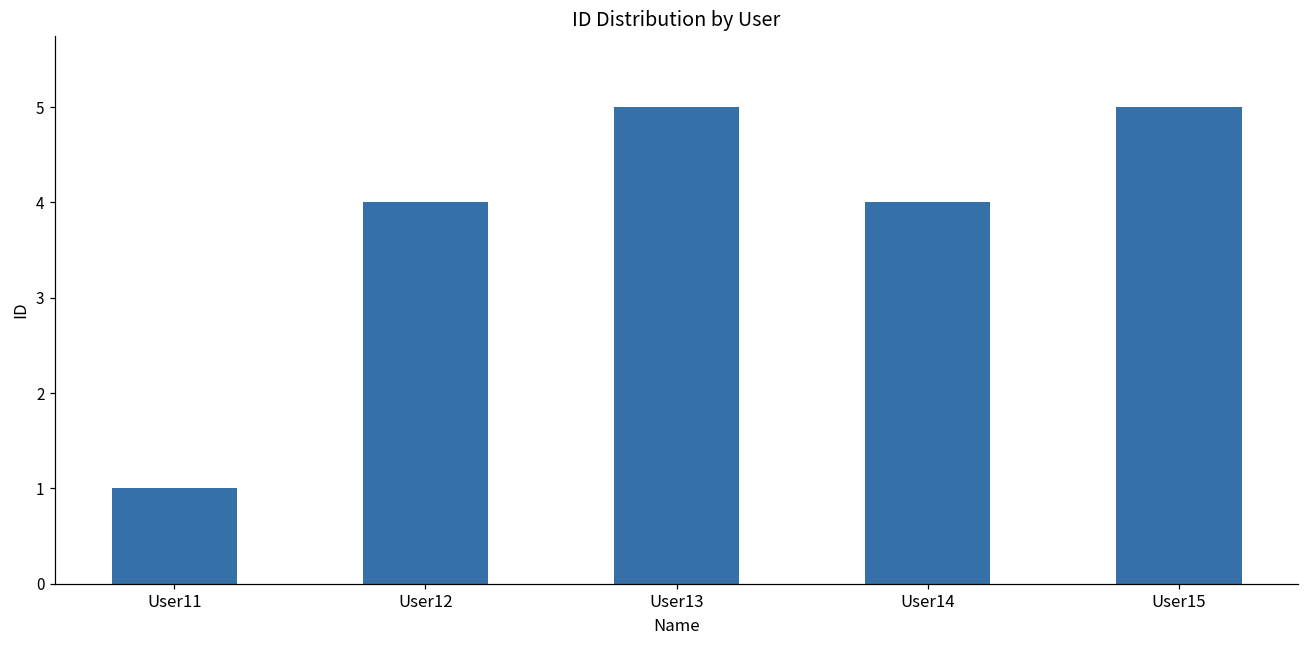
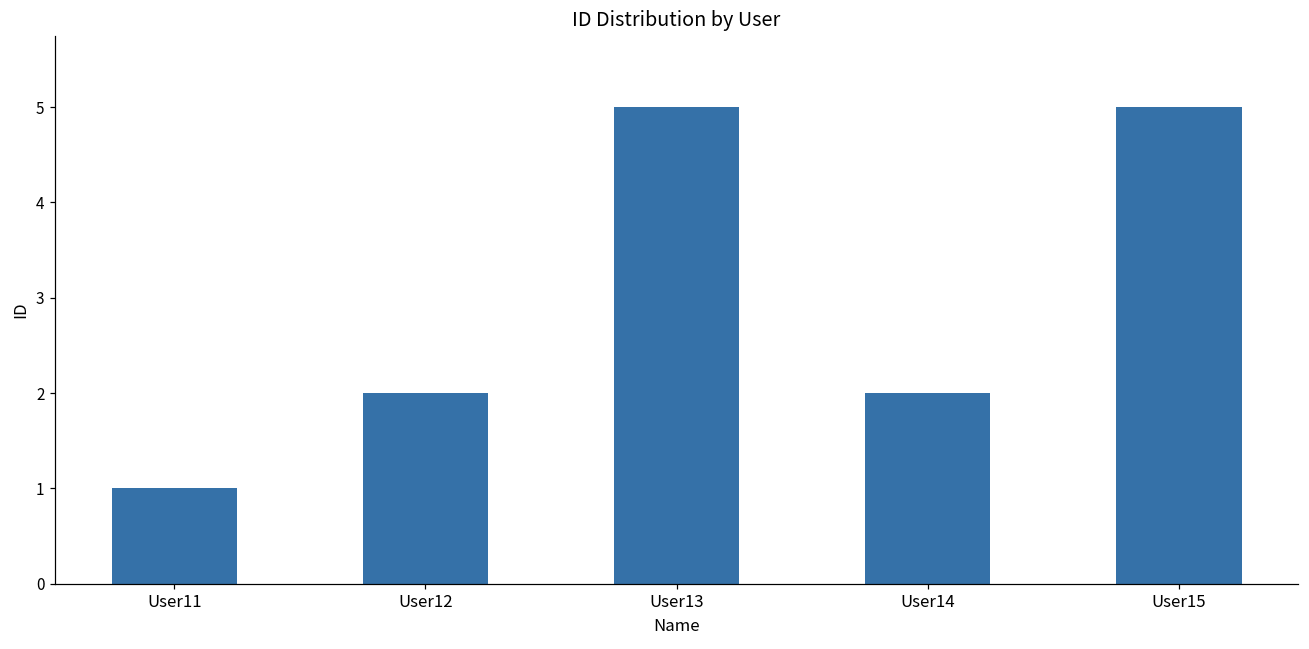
User12: 4 -> 2
User14: 4 -> 2
